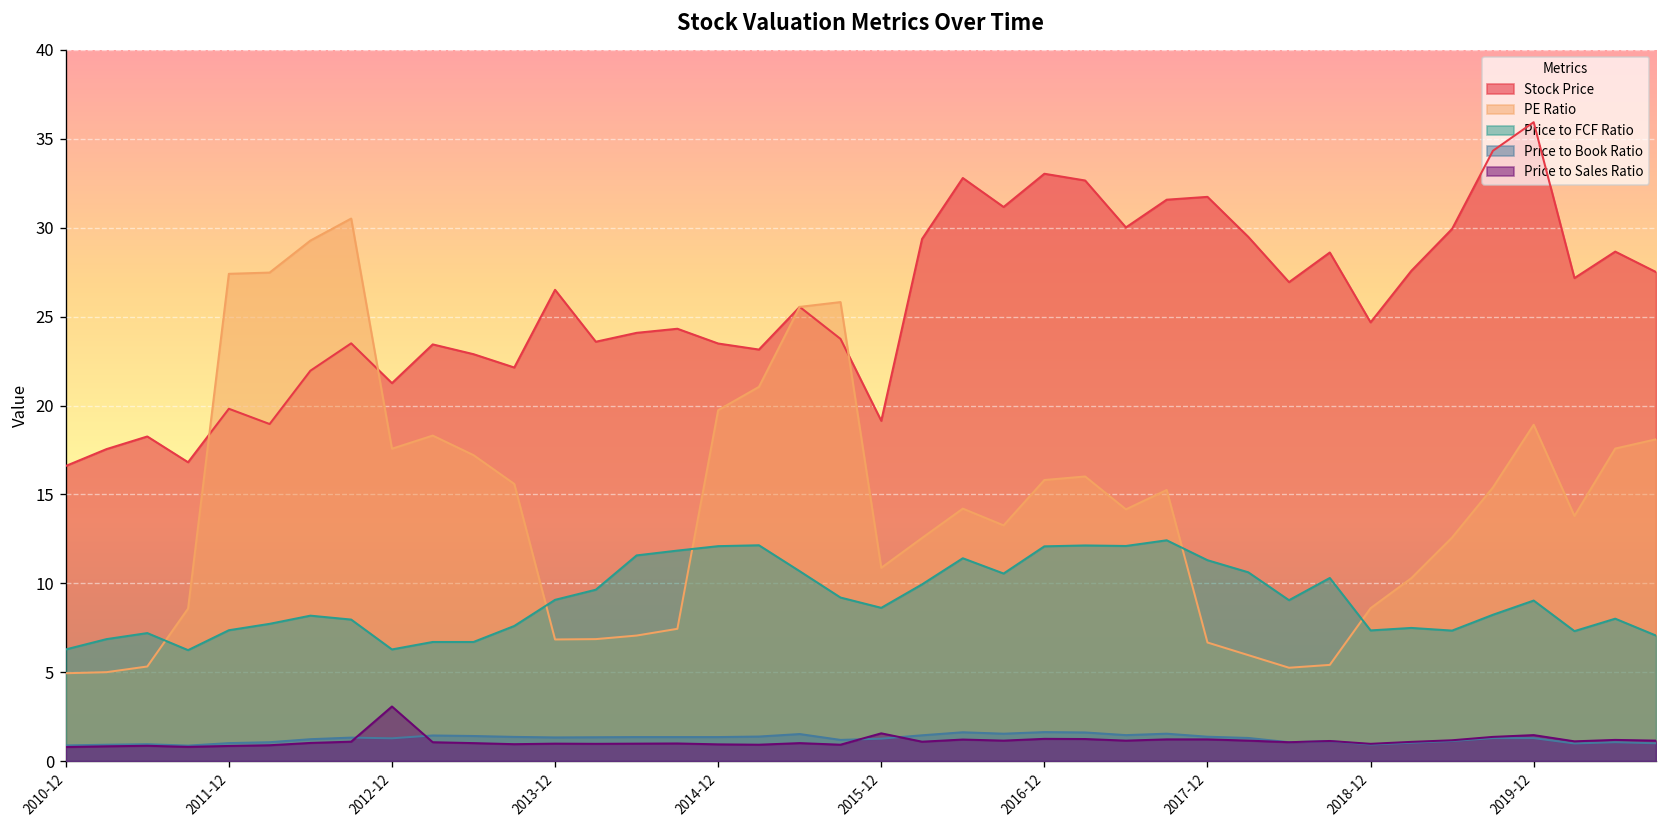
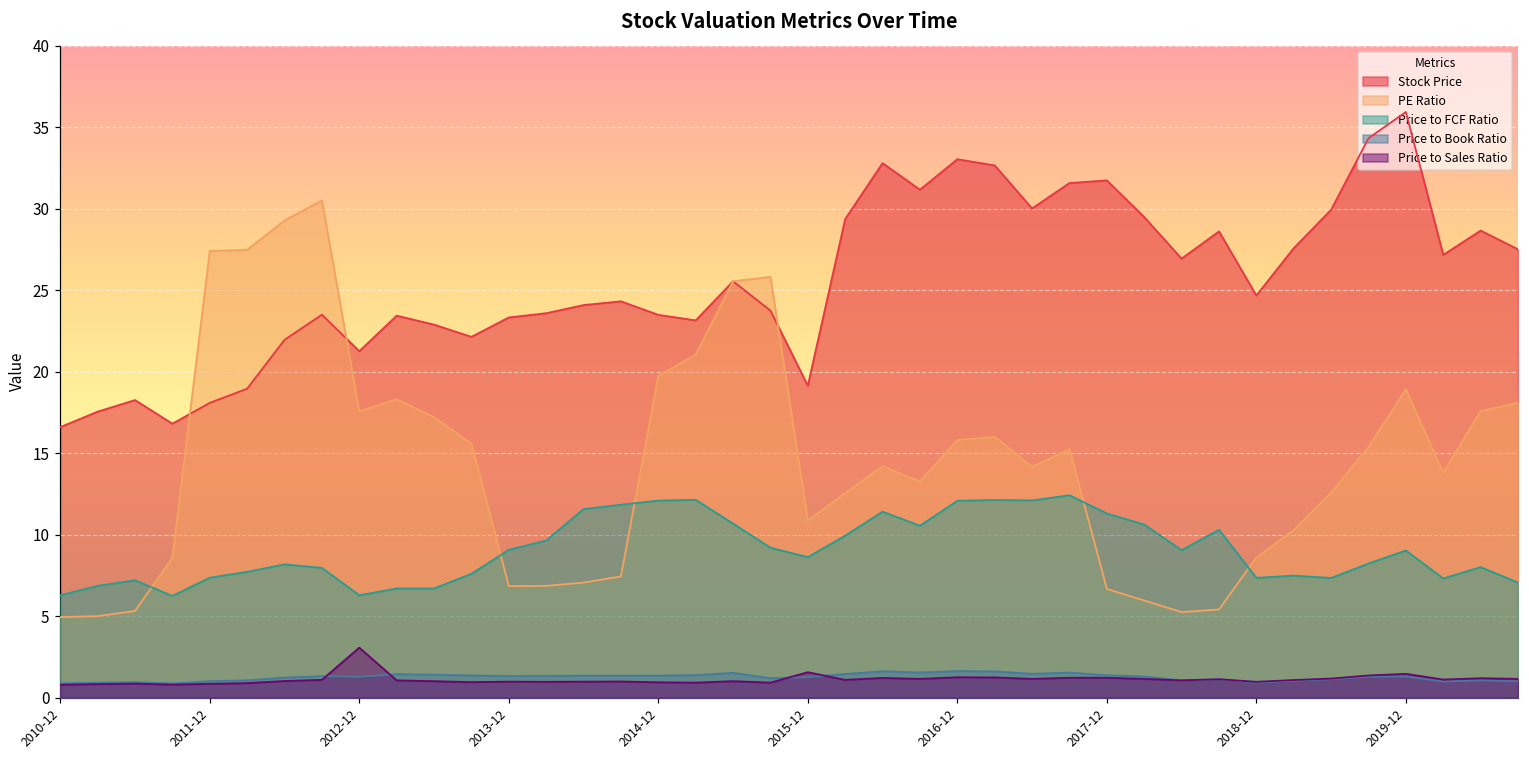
Stock Price, 2011-12: 19.8 -> 18.1
Stock Price, 2013-12: 26.5 -> 23.3
